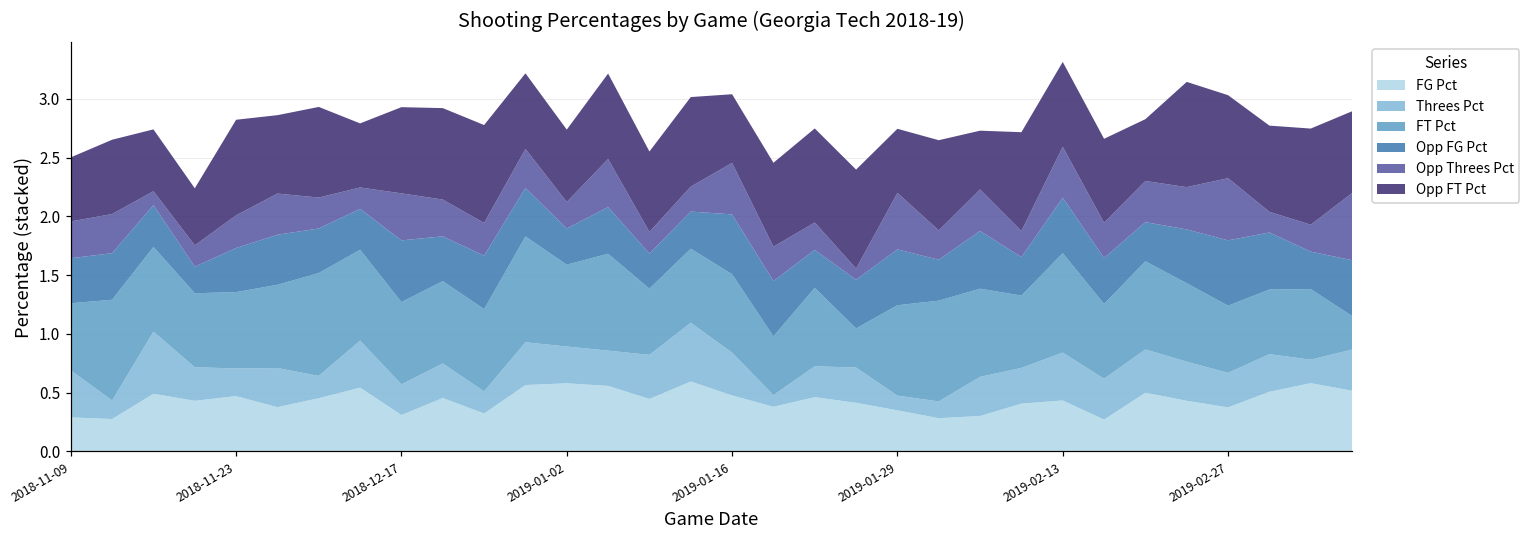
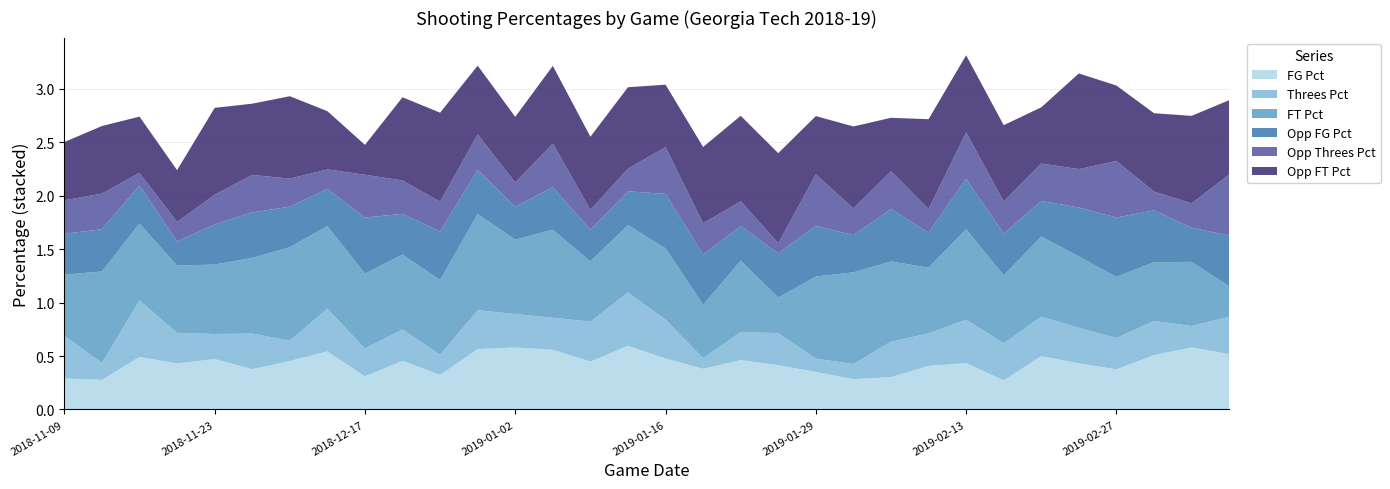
Opp FT Pct, 2018-12-17: 0.73 -> 0.28
